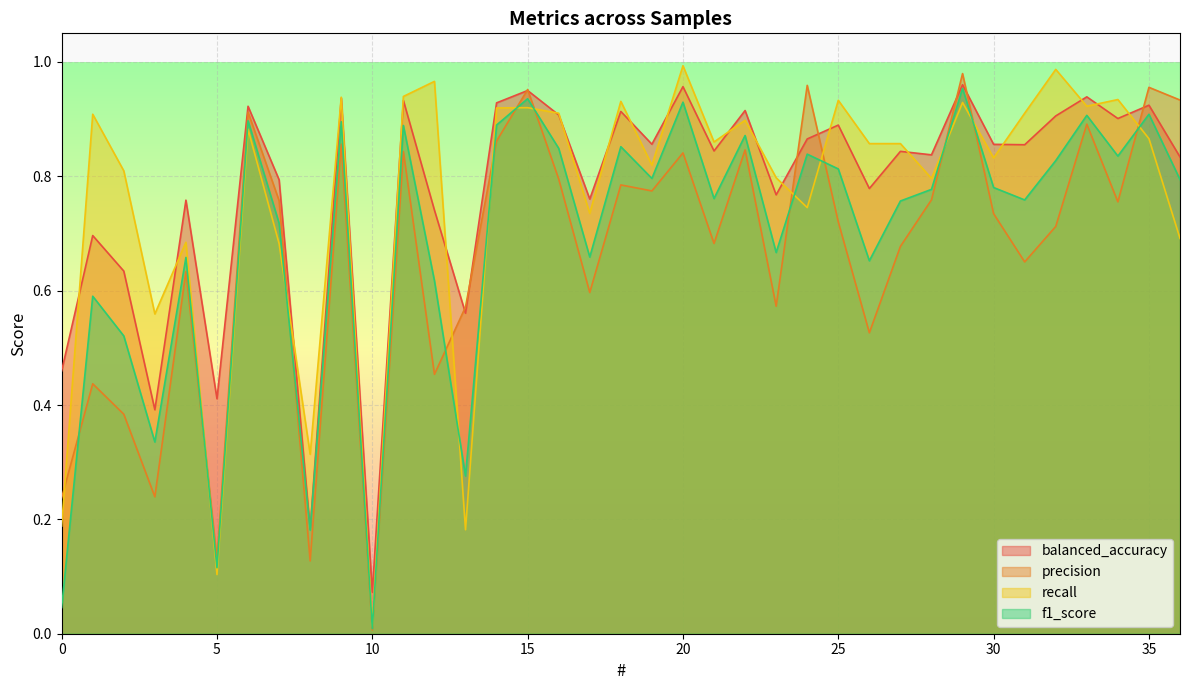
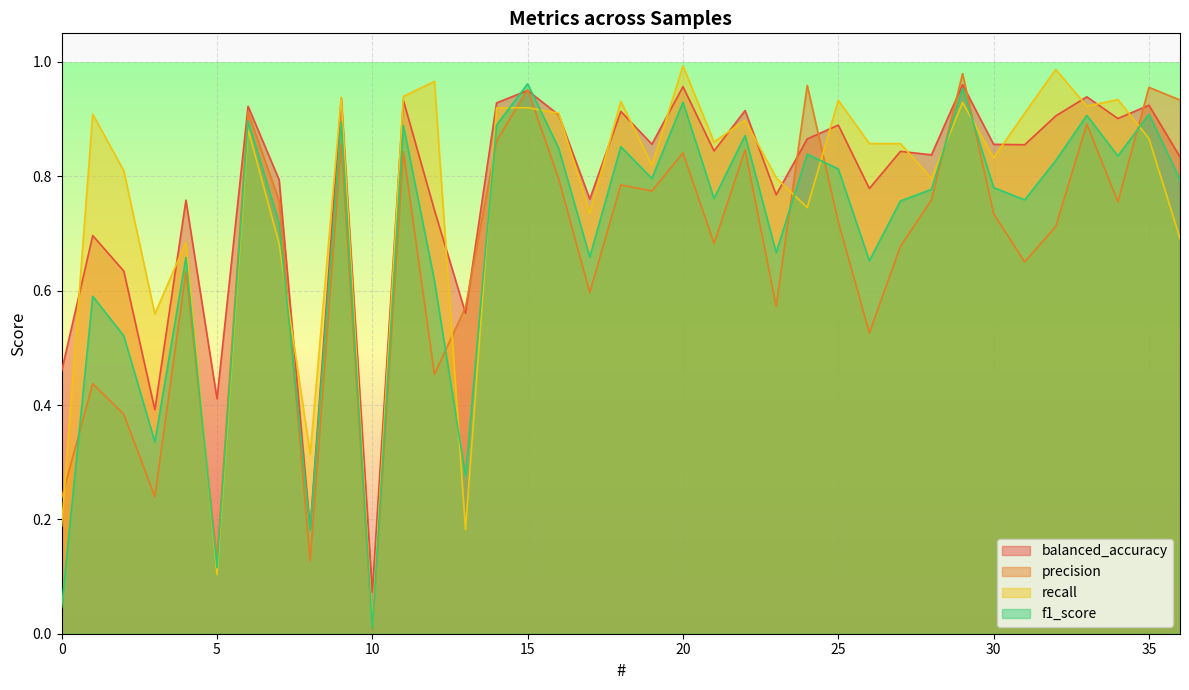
f1_score, 15: 0.94 -> 0.96
